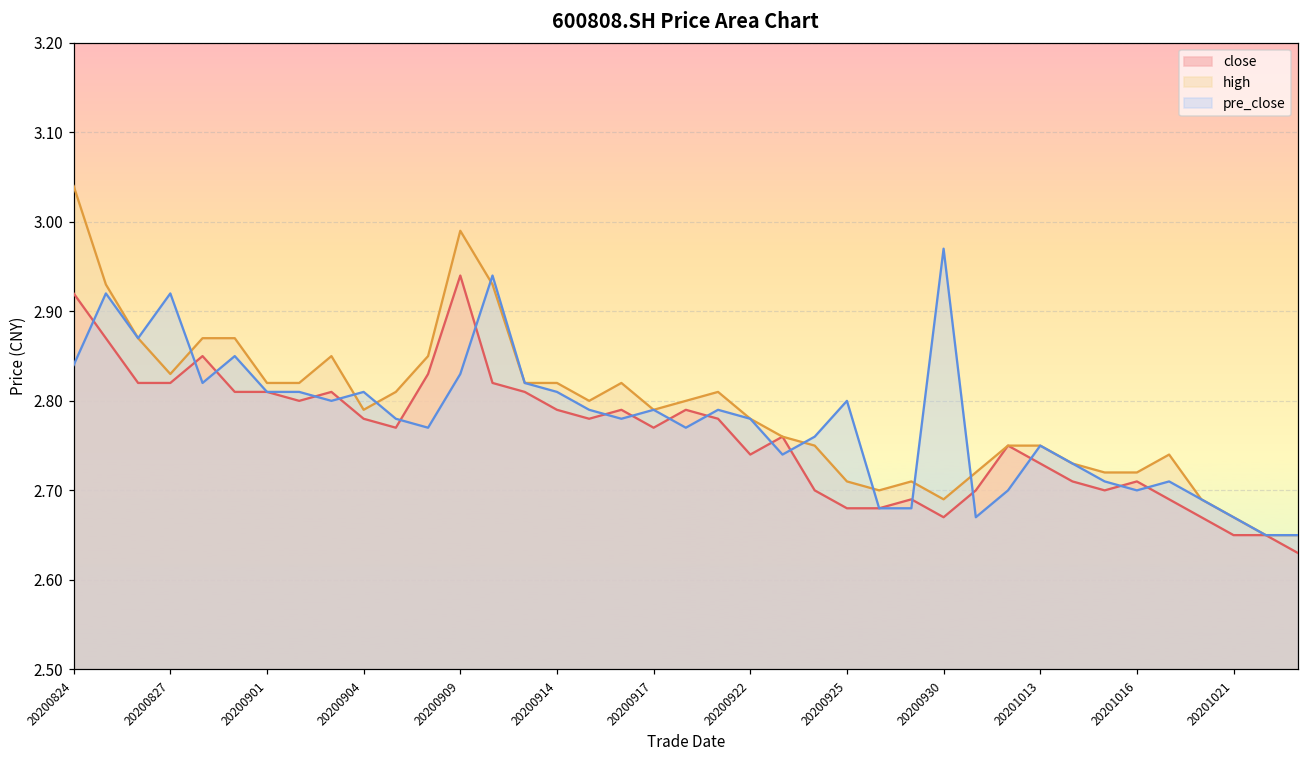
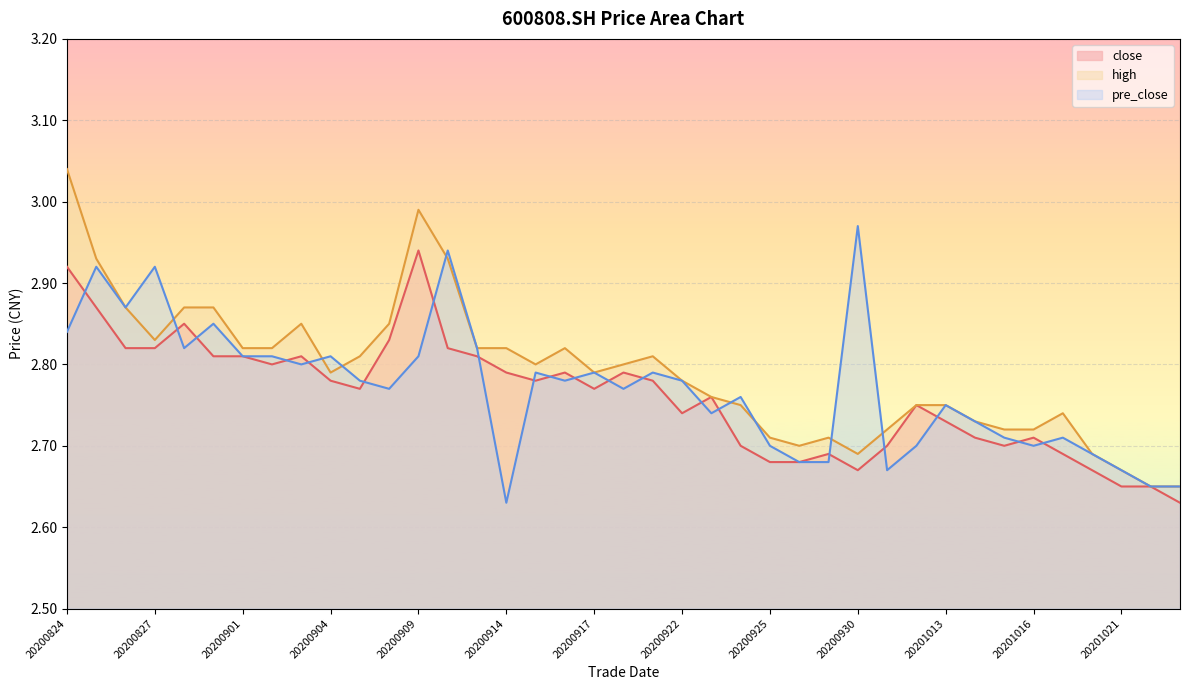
pre_close, 20200909: 2.83 -> 2.81
pre_close, 20200914: 2.81 -> 2.63
pre_close, 20200925: 2.8 -> 2.7
